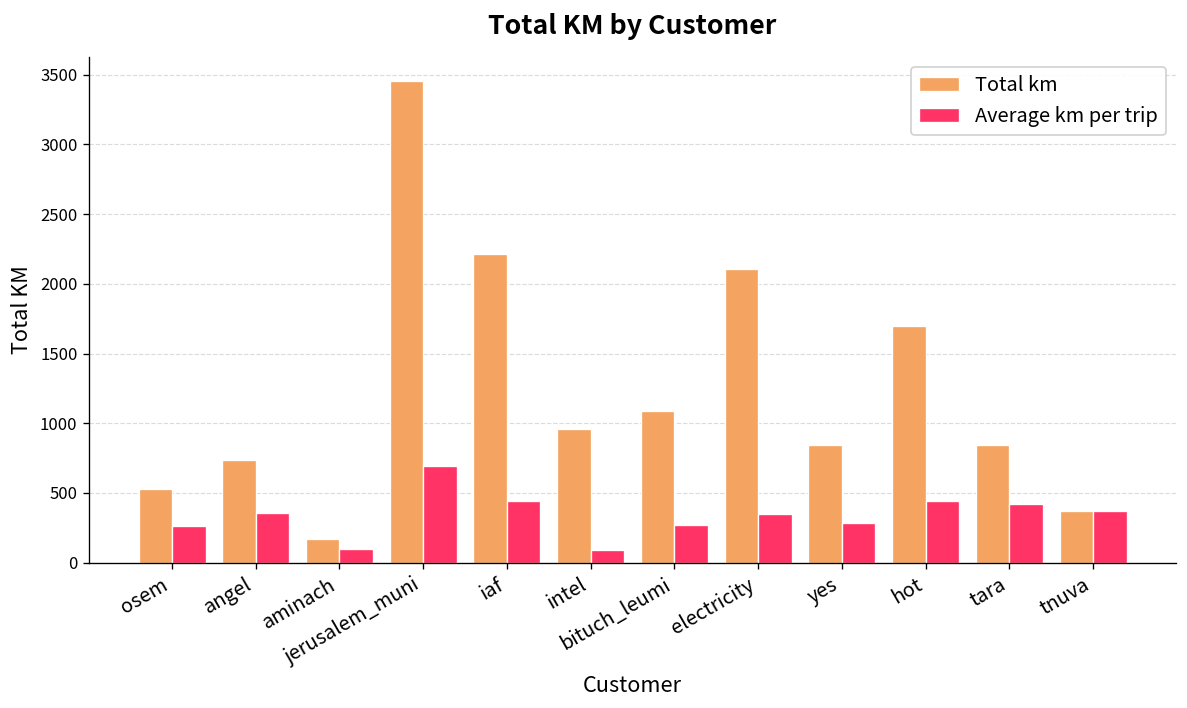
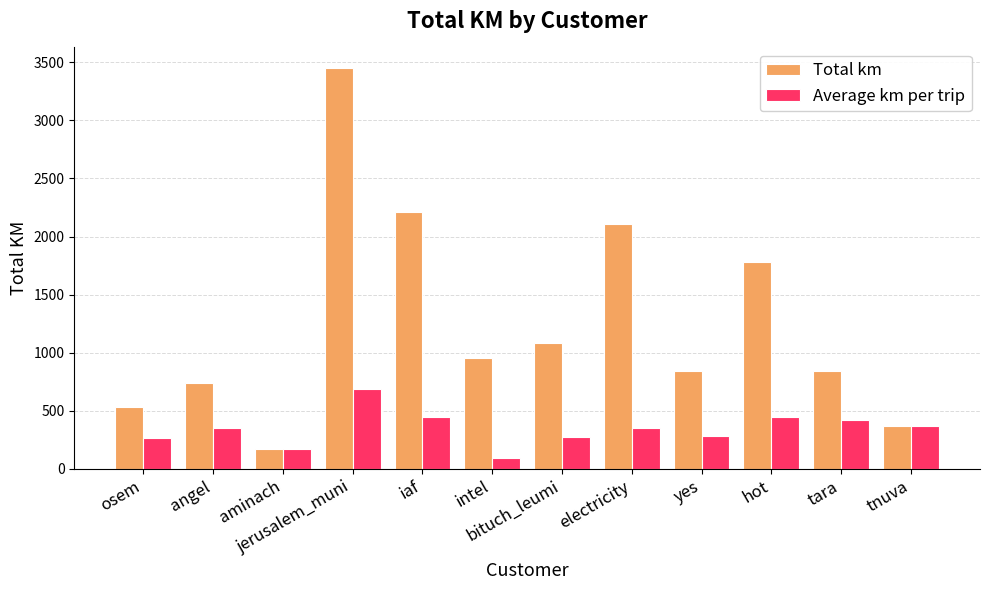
Average km per trip, aminach: 100 -> 170
Total km, hot: 1700 -> 1780
